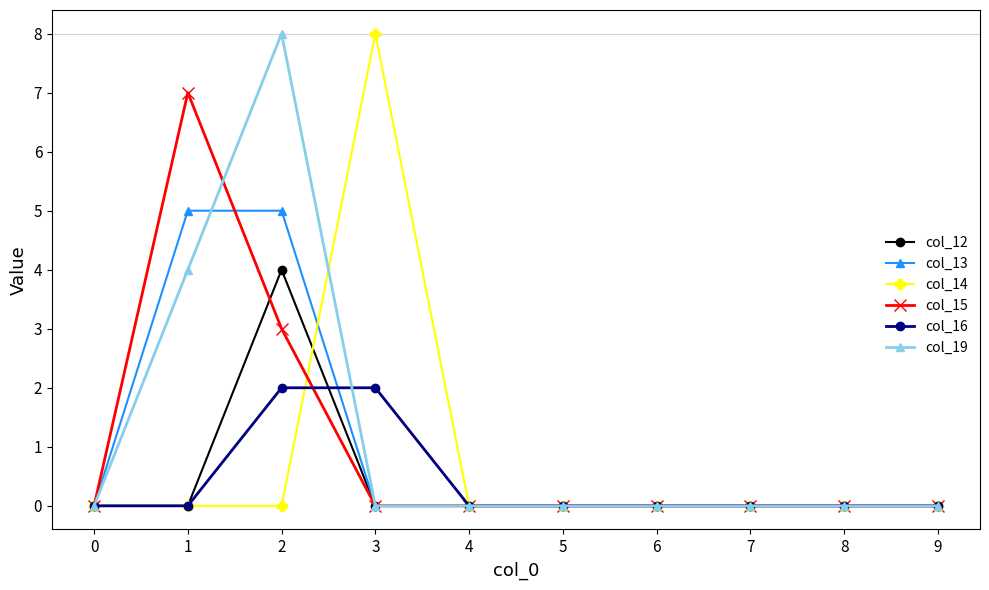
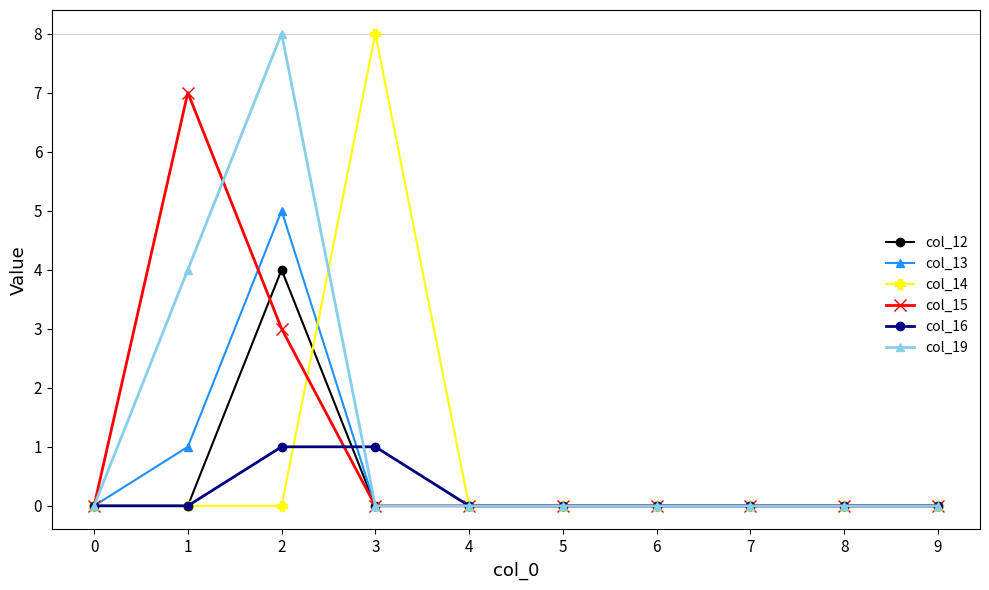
col_13, 1: 5 -> 1
col_16, 2: 2 -> 1
col_16, 3: 2 -> 1
